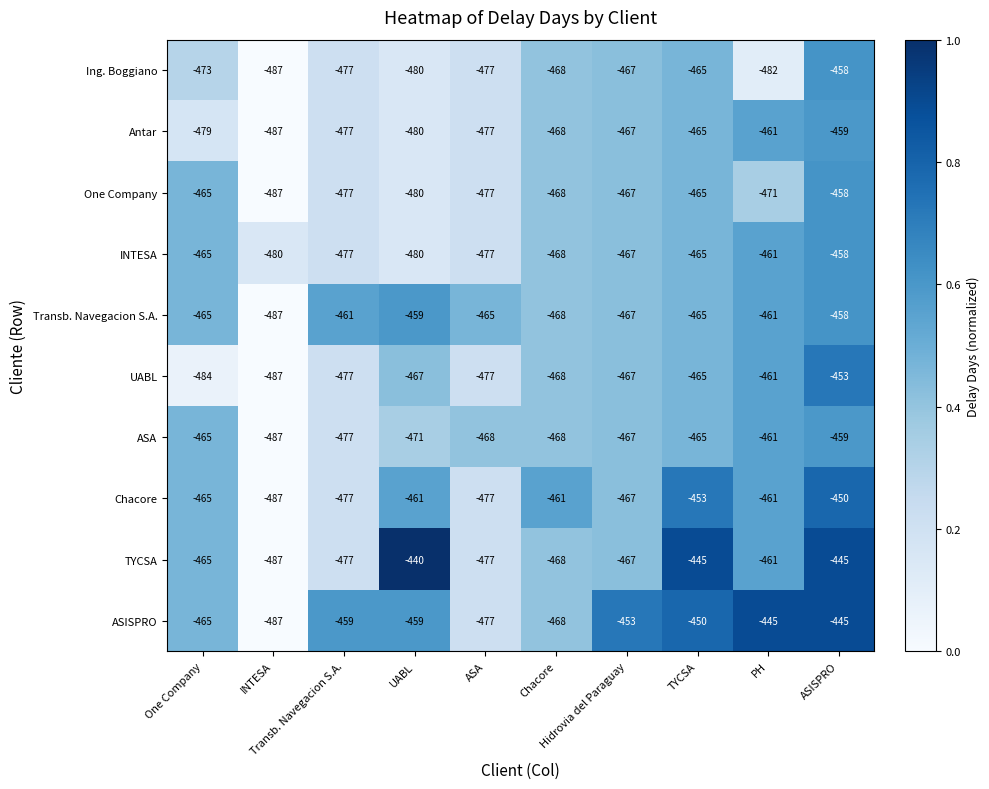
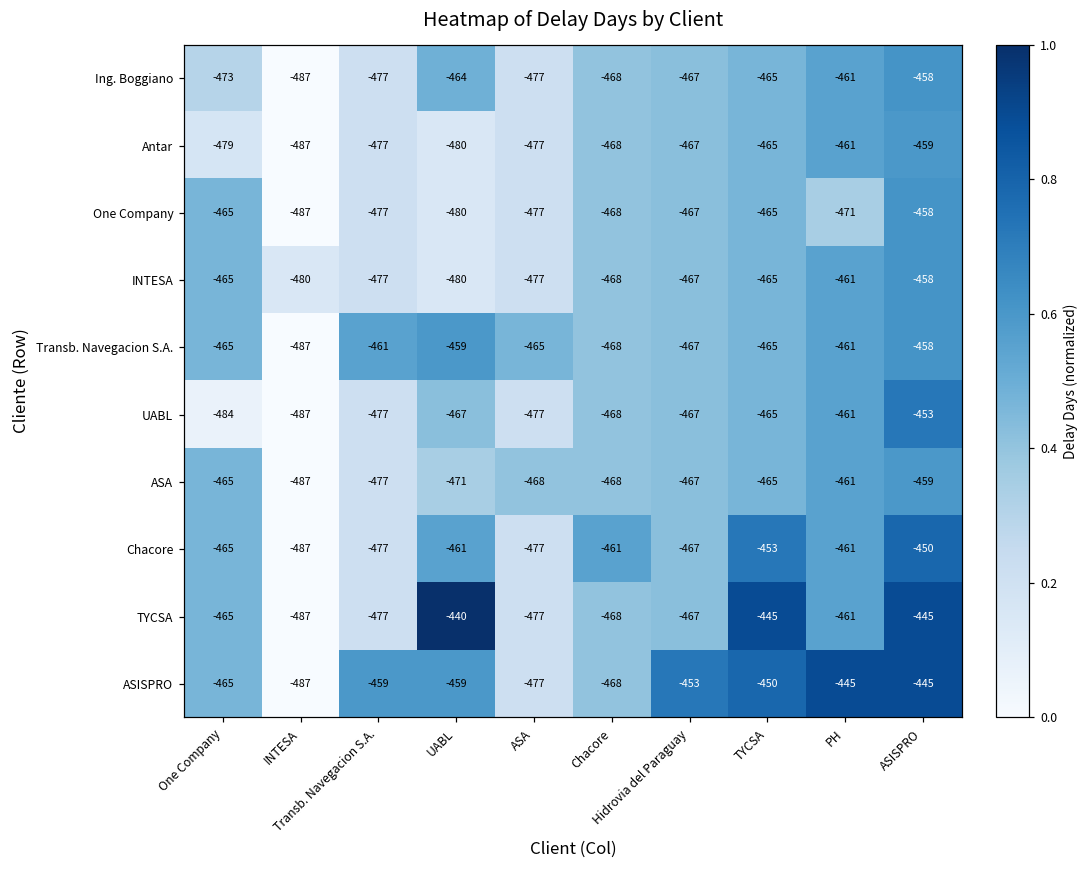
Ing. Boggiano, UABL: -480 -> -464
Ing. Boggiano, PH: -482 -> -461
